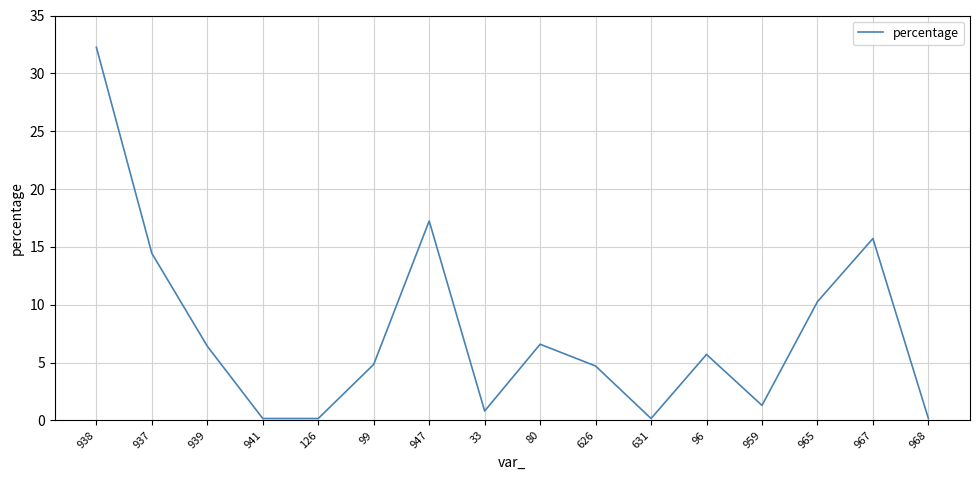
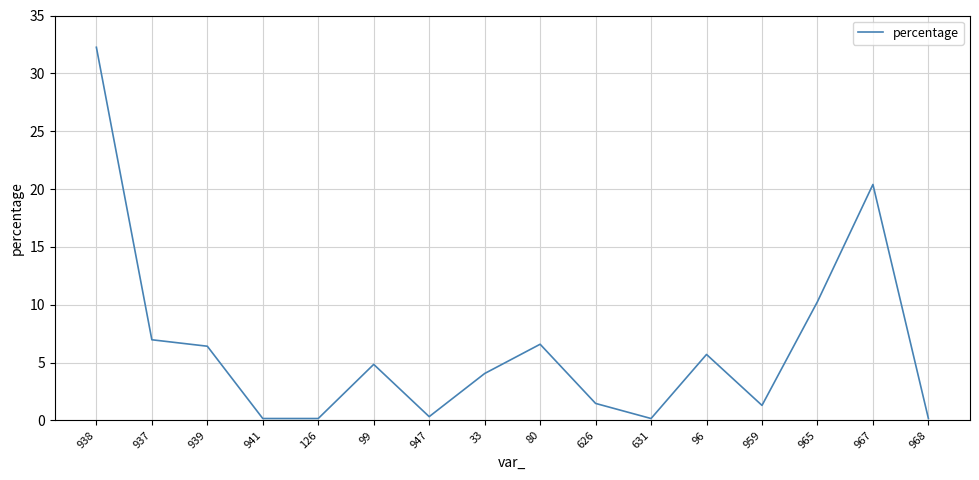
937: 14.4 -> 7.0
947: 17.2 -> 0.3
33: 0.8 -> 4.1
626: 4.7 -> 1.5
967: 15.7 -> 20.4
